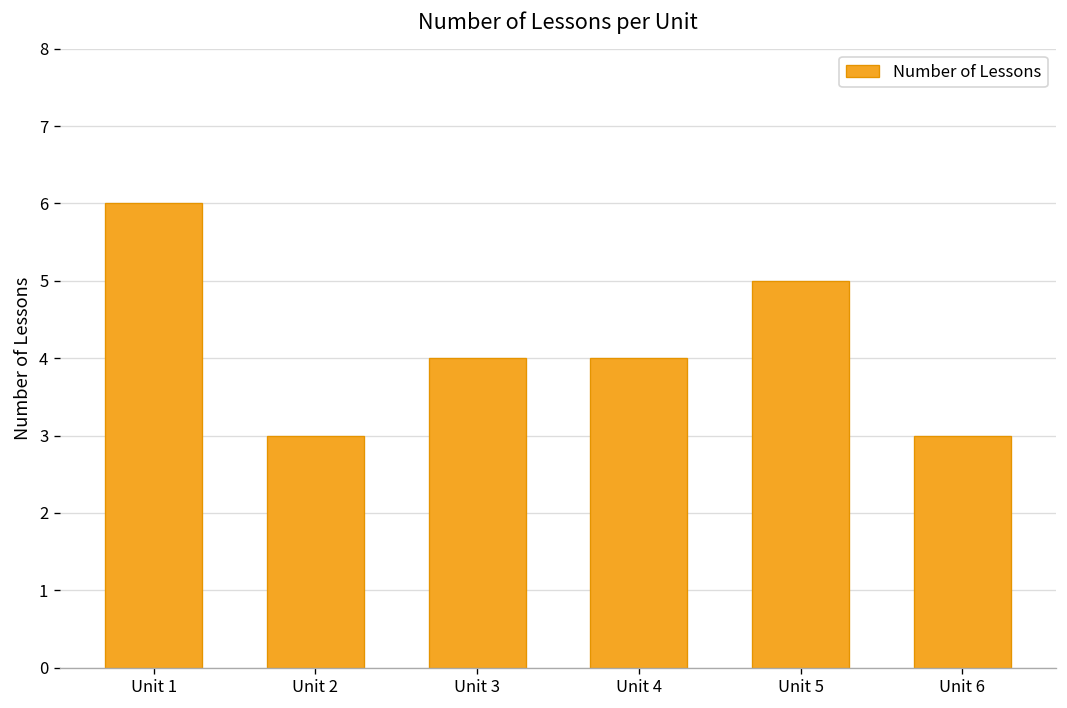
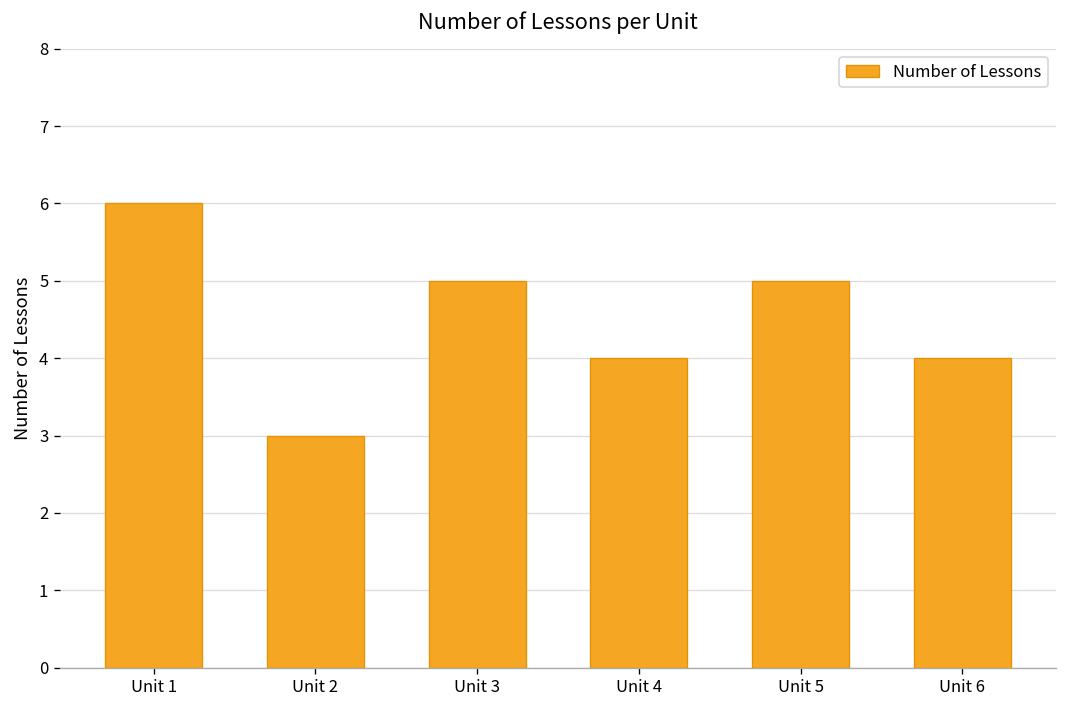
Unit 3: 4 -> 5
Unit 6: 3 -> 4
